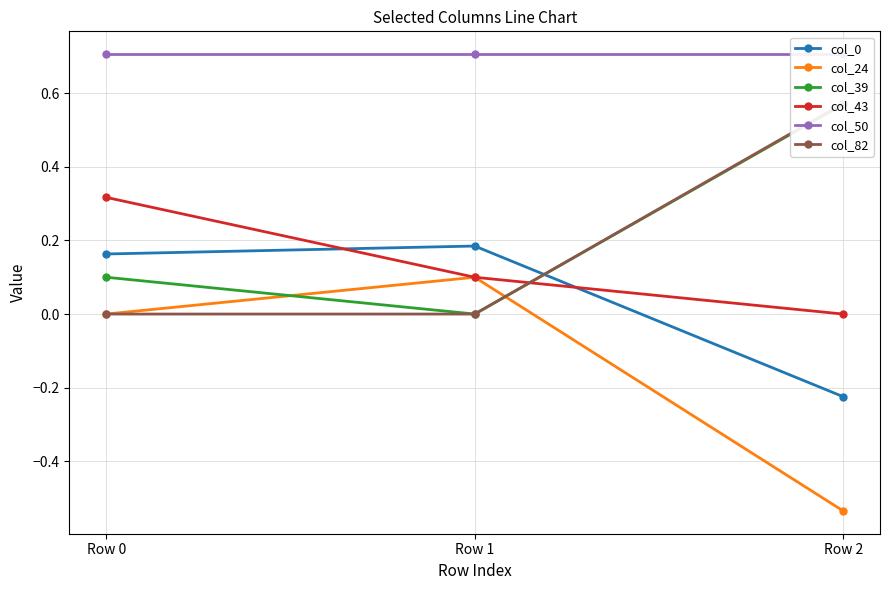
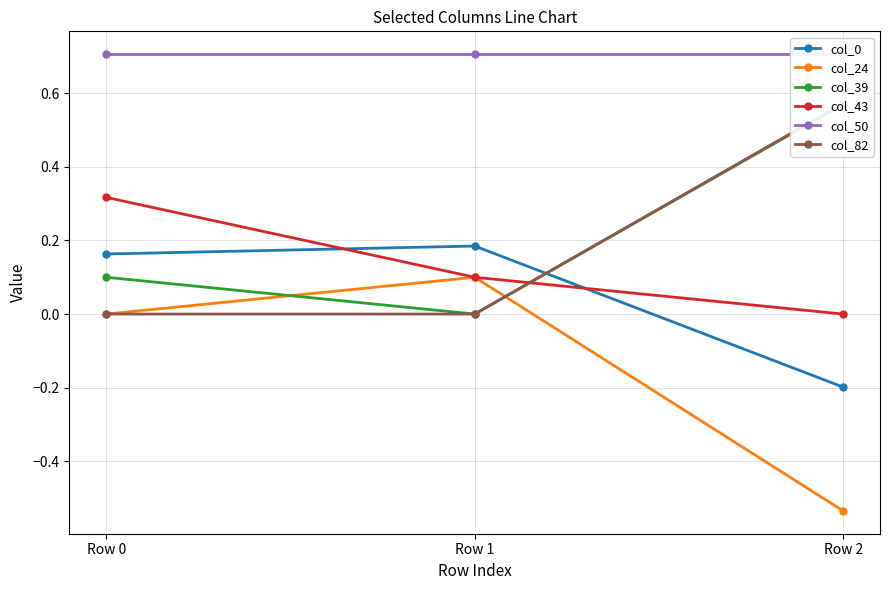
col_0, Row 2: -0.22 -> -0.20
